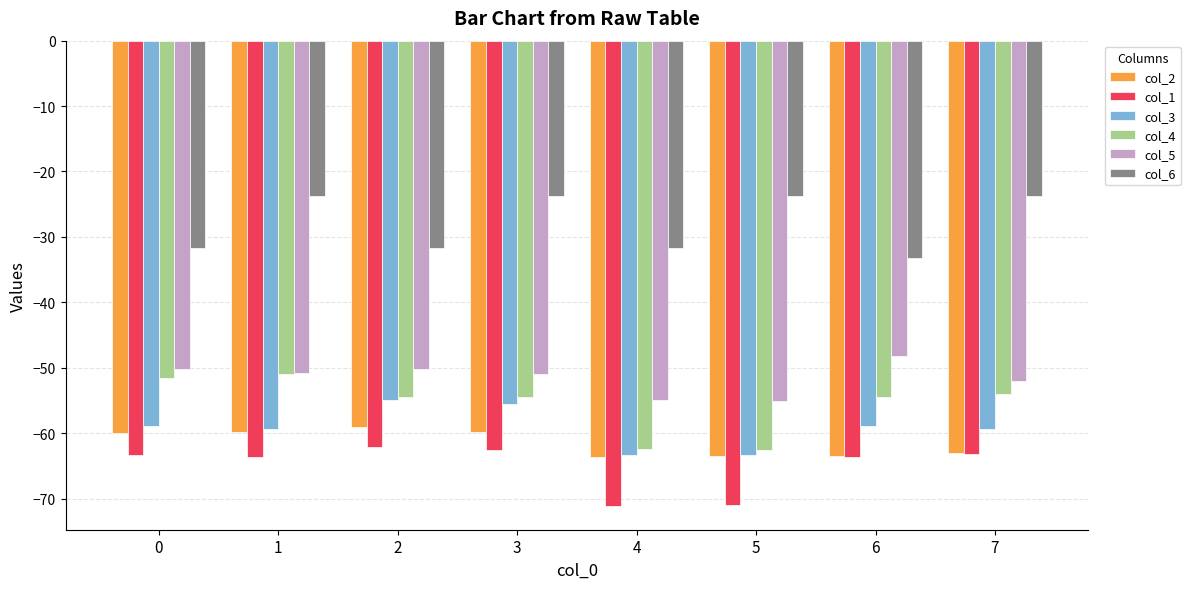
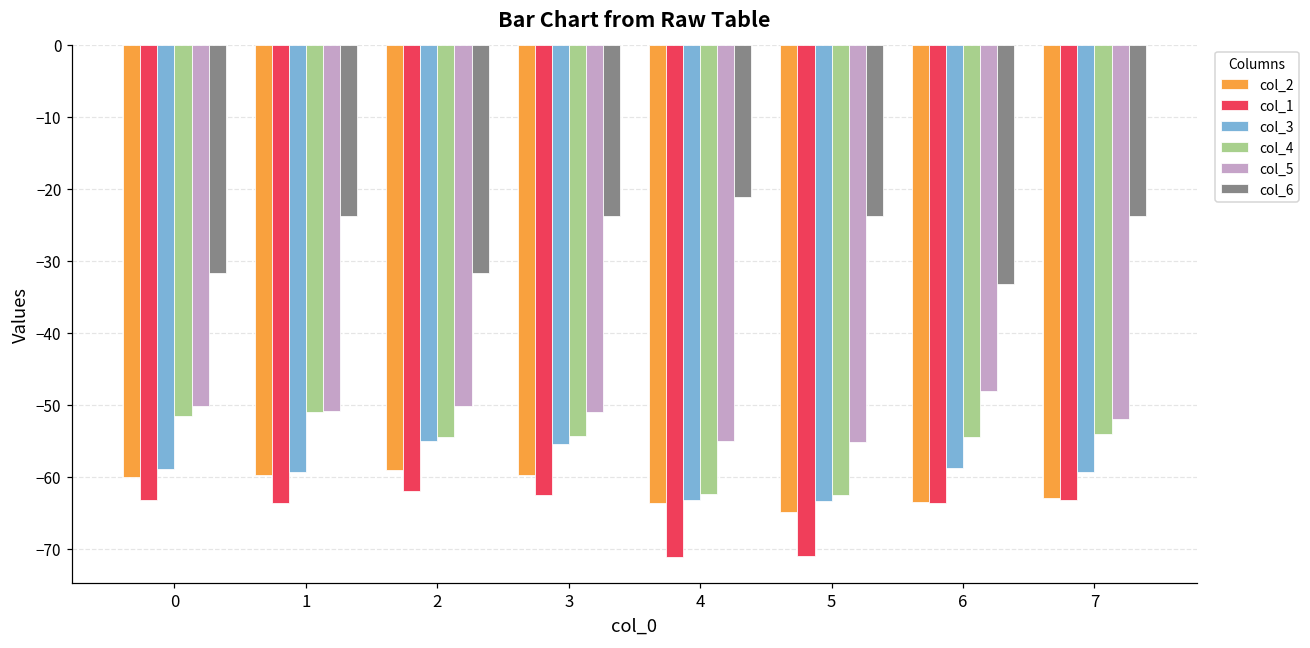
col_6, 4: -32 -> -21
col_2, 5: -64 -> -65
